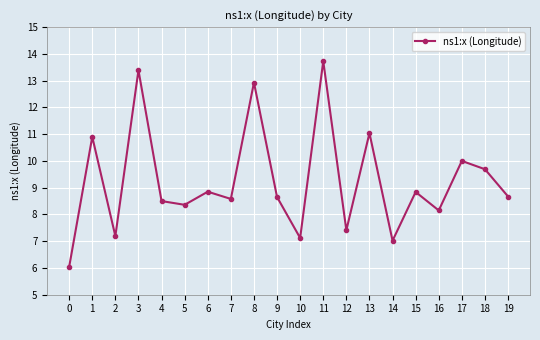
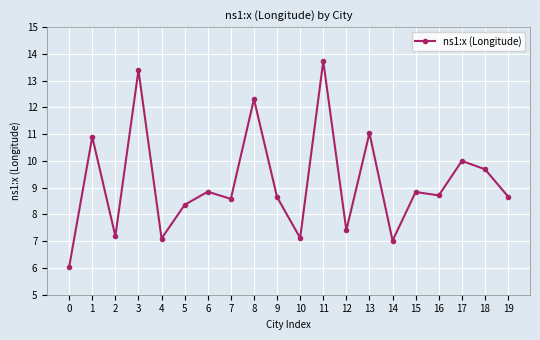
4: 8.5 -> 7.1
8: 12.9 -> 12.3
16: 8.2 -> 8.7
